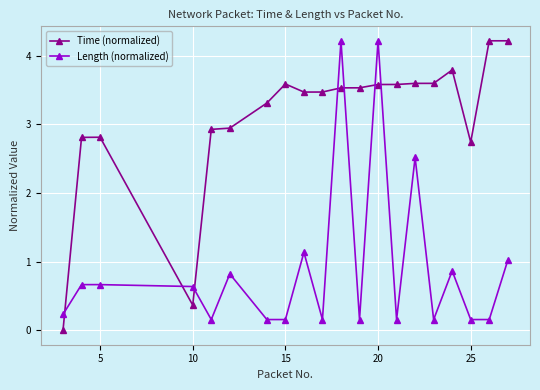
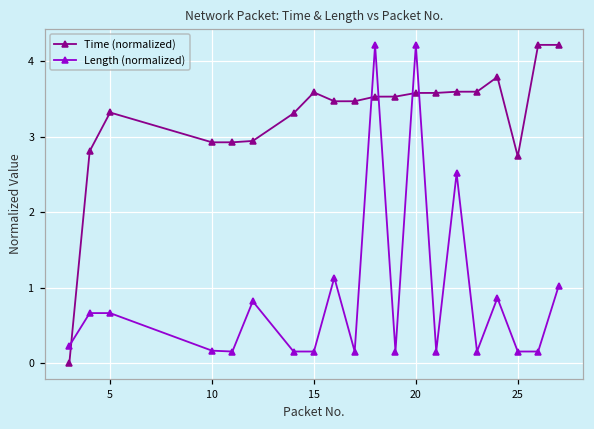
Time (normalized), 5: 2.8 -> 3.3
Time (normalized), 10: 0.4 -> 2.9
Length (normalized), 10: 0.6 -> 0.2
